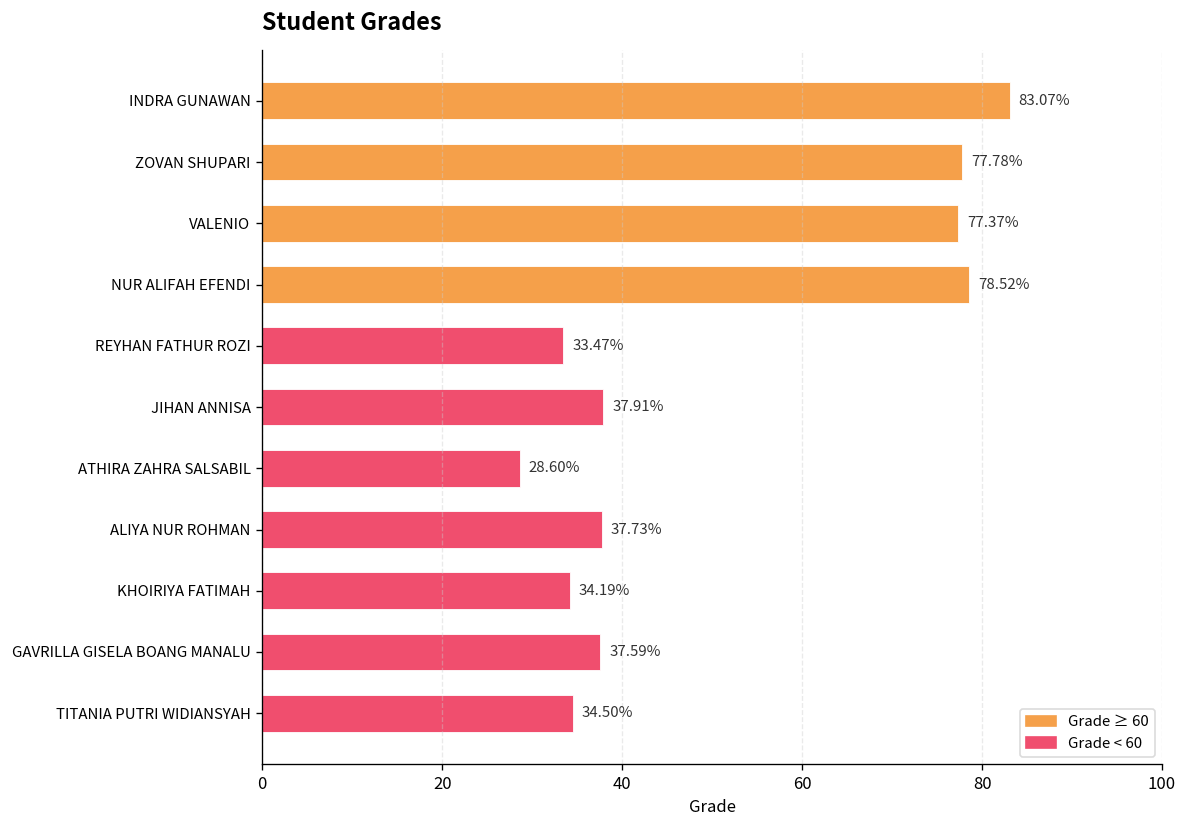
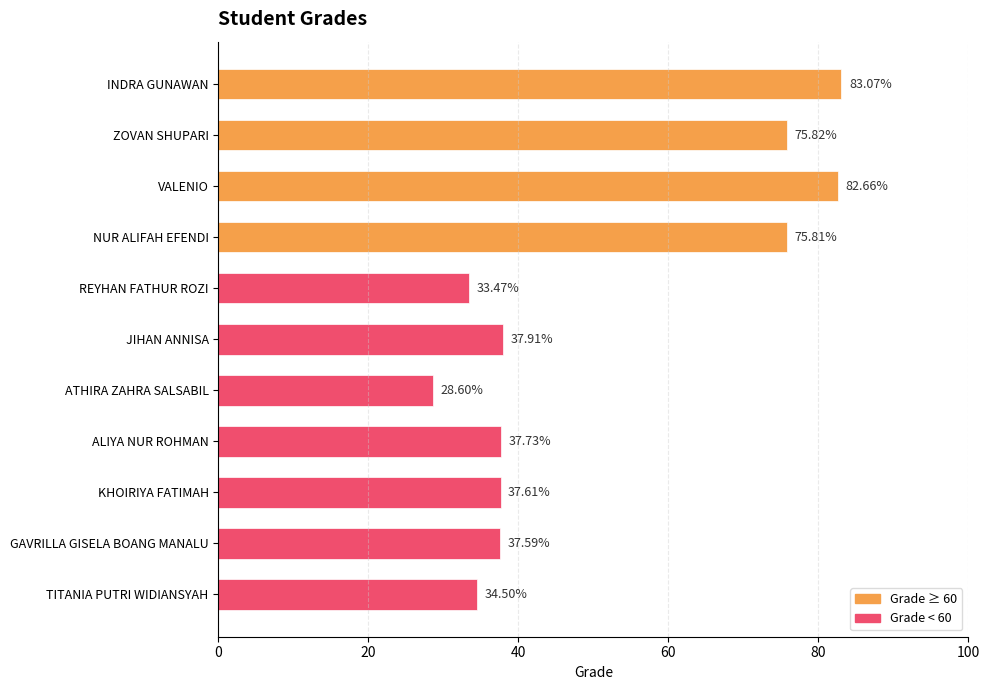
ZOVAN SHUPARI: 77.78% -> 75.82%
VALENIO: 77.37% -> 82.66%
NUR ALIFAH EFENDI: 78.52% -> 75.81%
KHOIRIYA FATIMAH: 34.19% -> 37.61%
